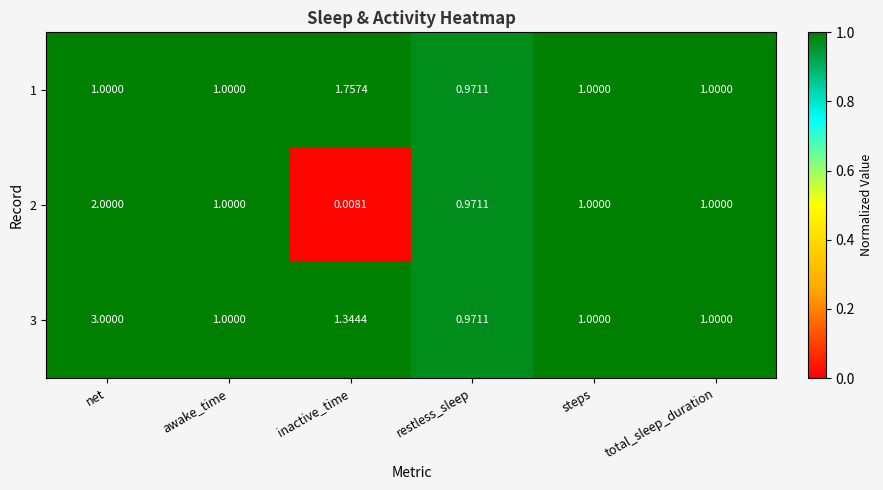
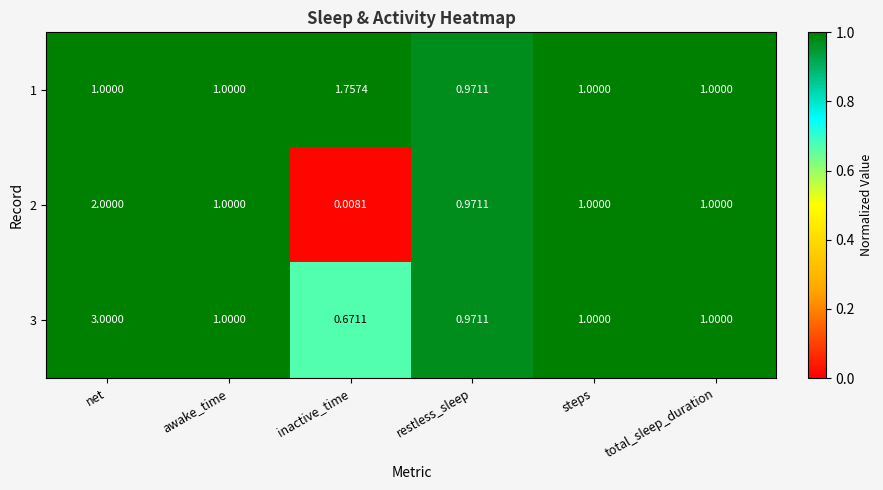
3, inactive_time: 1.3444 -> 0.6711
